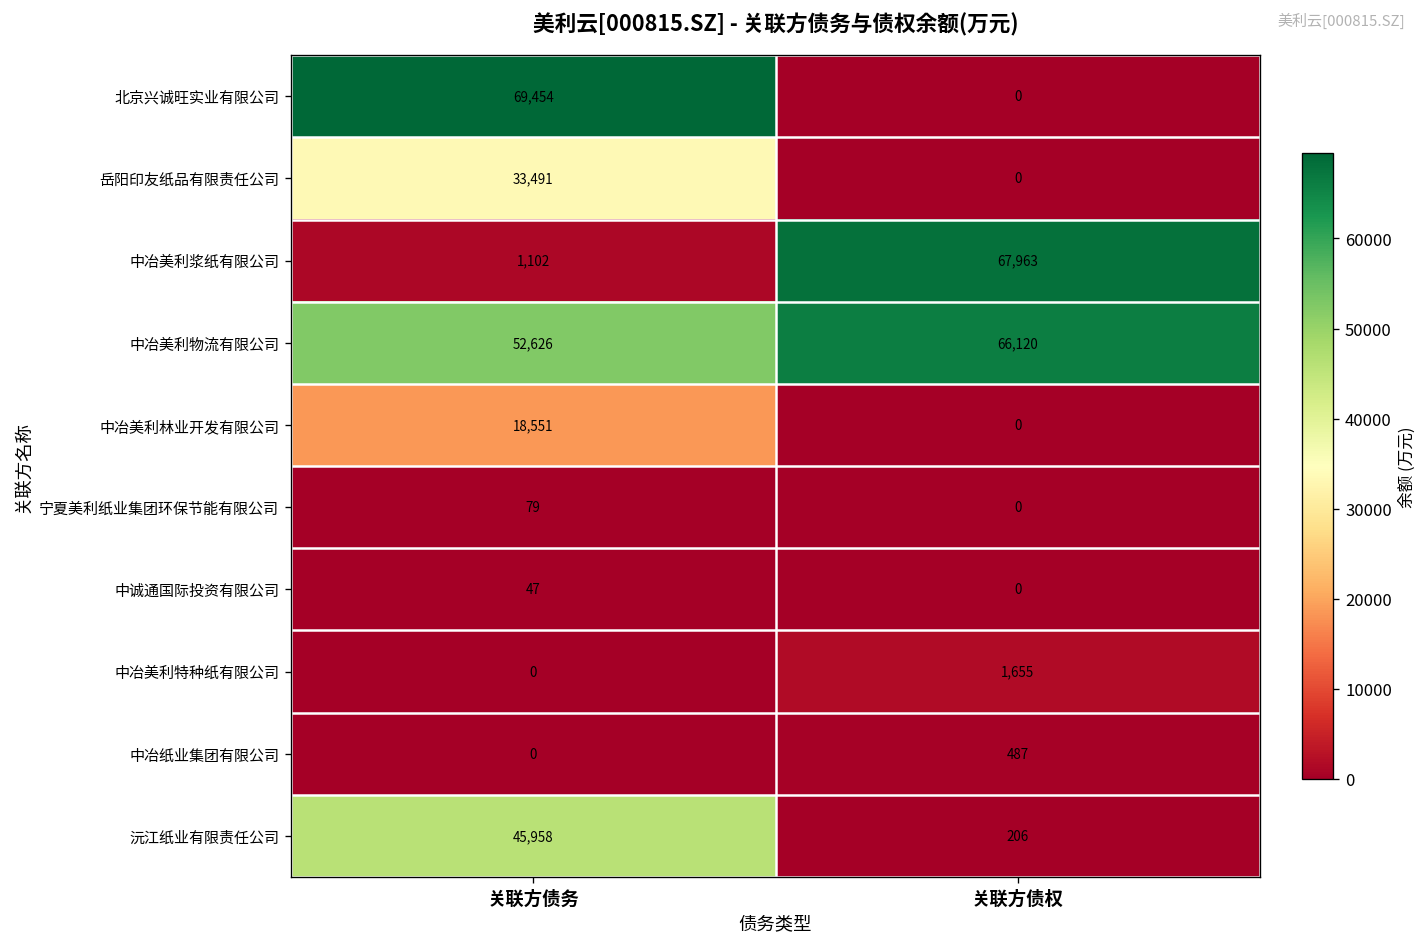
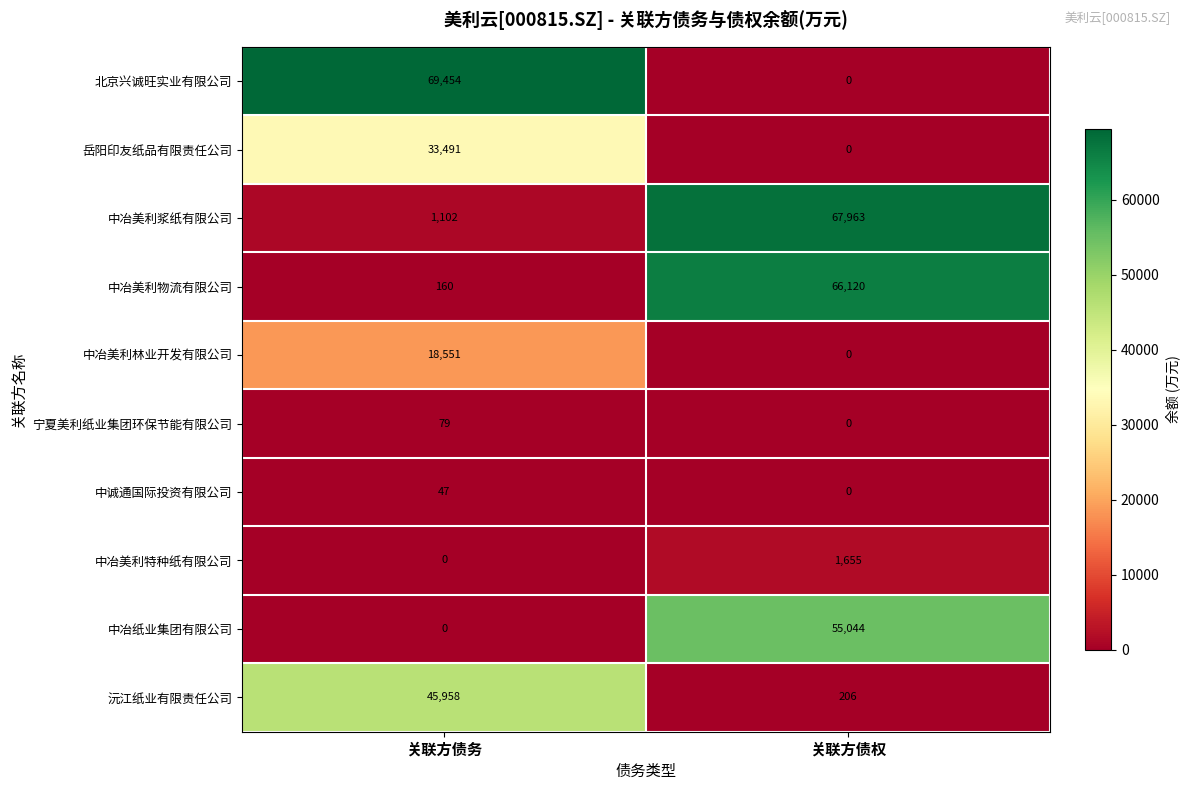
中冶美利物流有限公司, 关联方债务: 52,626 -> 160
中冶纸业集团有限公司, 关联方债权: 487 -> 55,044
